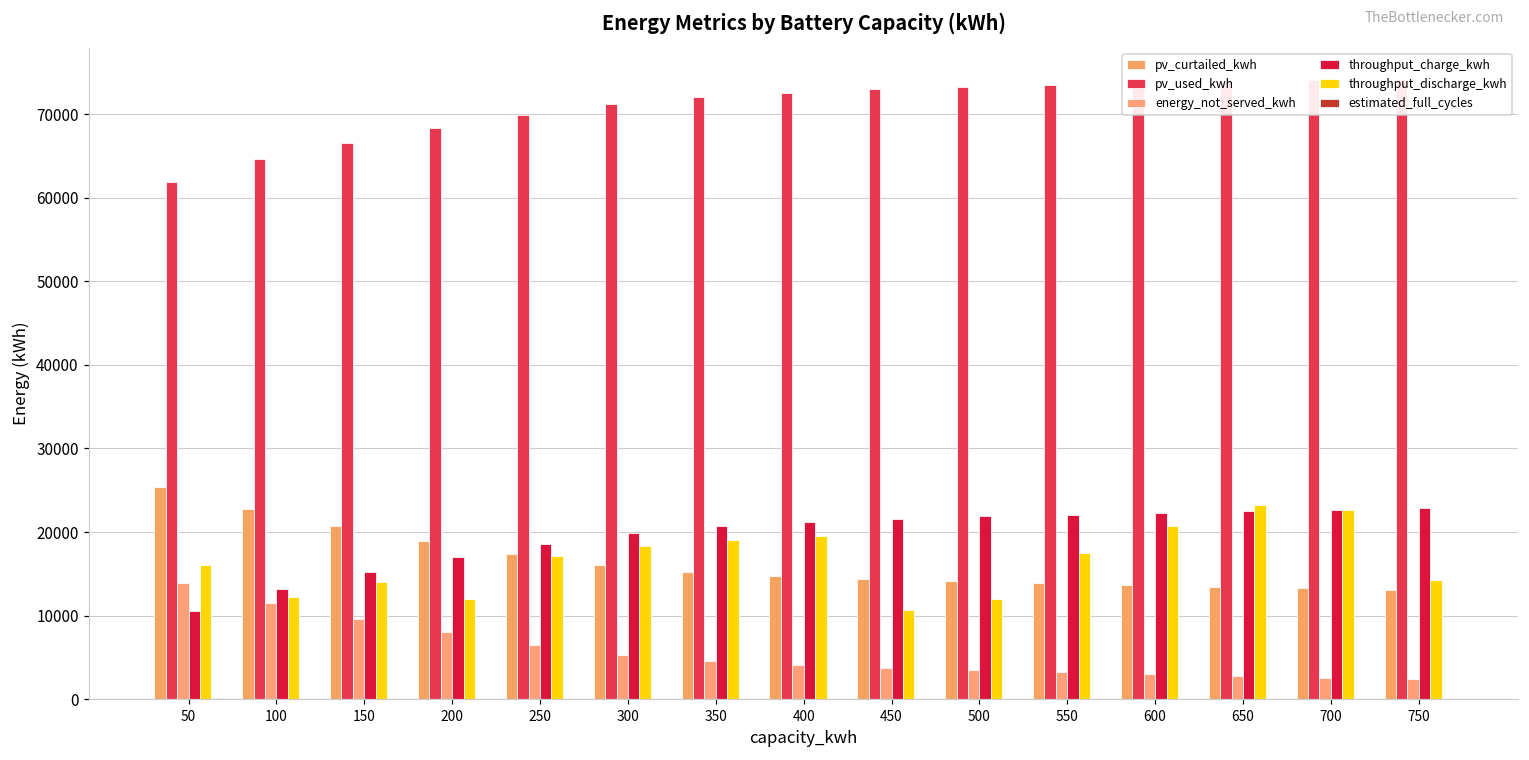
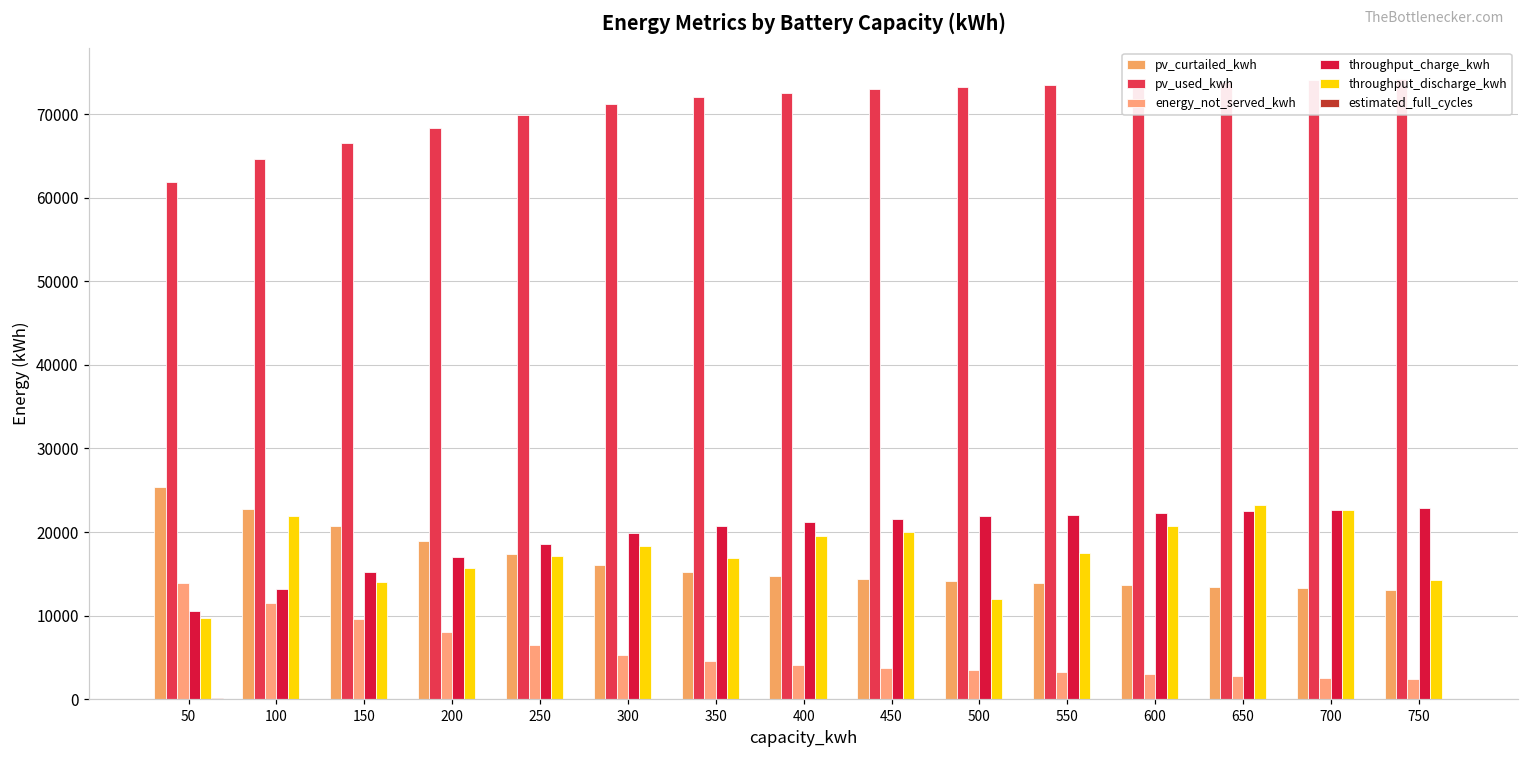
throughput_discharge_kwh, 50: 16000 -> 10000
throughput_discharge_kwh, 100: 12000 -> 22000
throughput_discharge_kwh, 200: 12000 -> 16000
throughput_discharge_kwh, 350: 19000 -> 17000
throughput_discharge_kwh, 450: 11000 -> 20000
